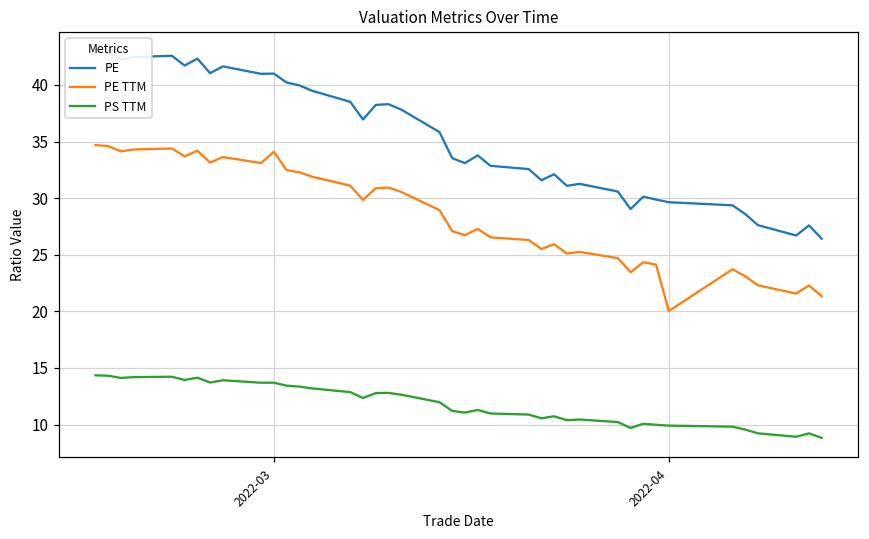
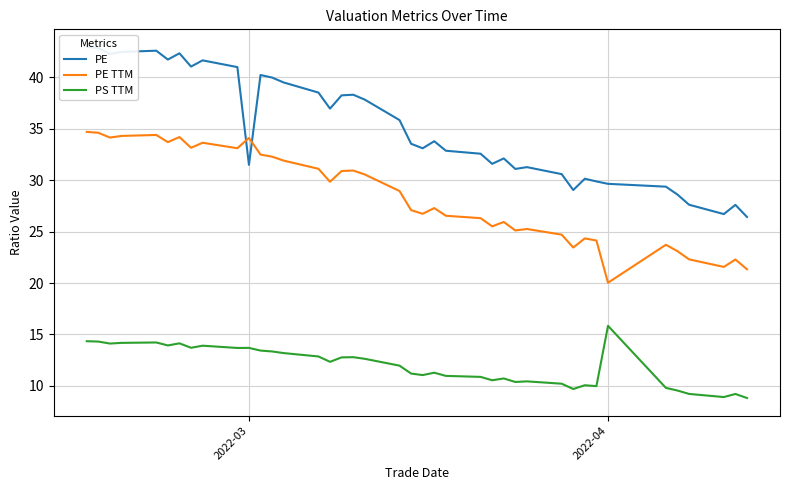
PE, 2022-03: 41.0 -> 31.5
PS TTM, 2022-04: 9.9 -> 15.8
